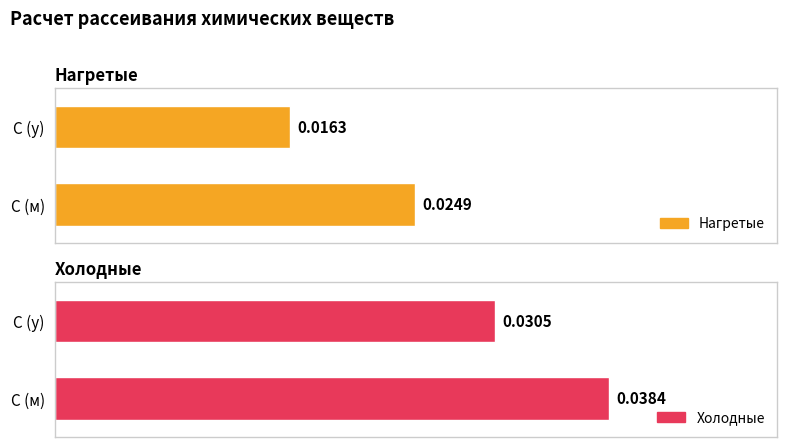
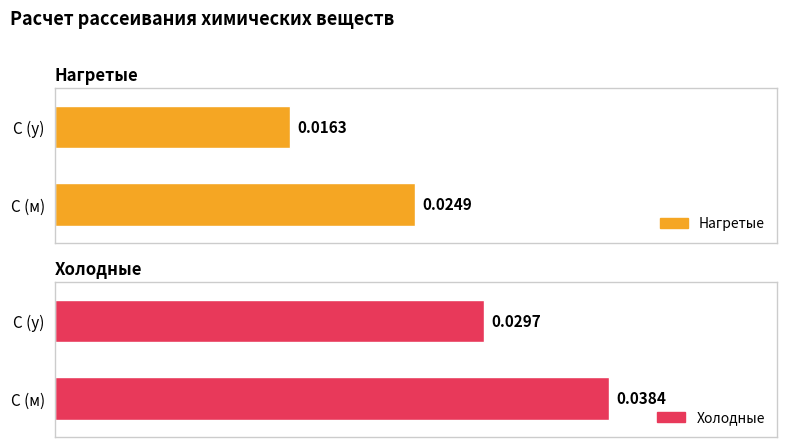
Холодные, С (у): 0.0305 -> 0.0297
